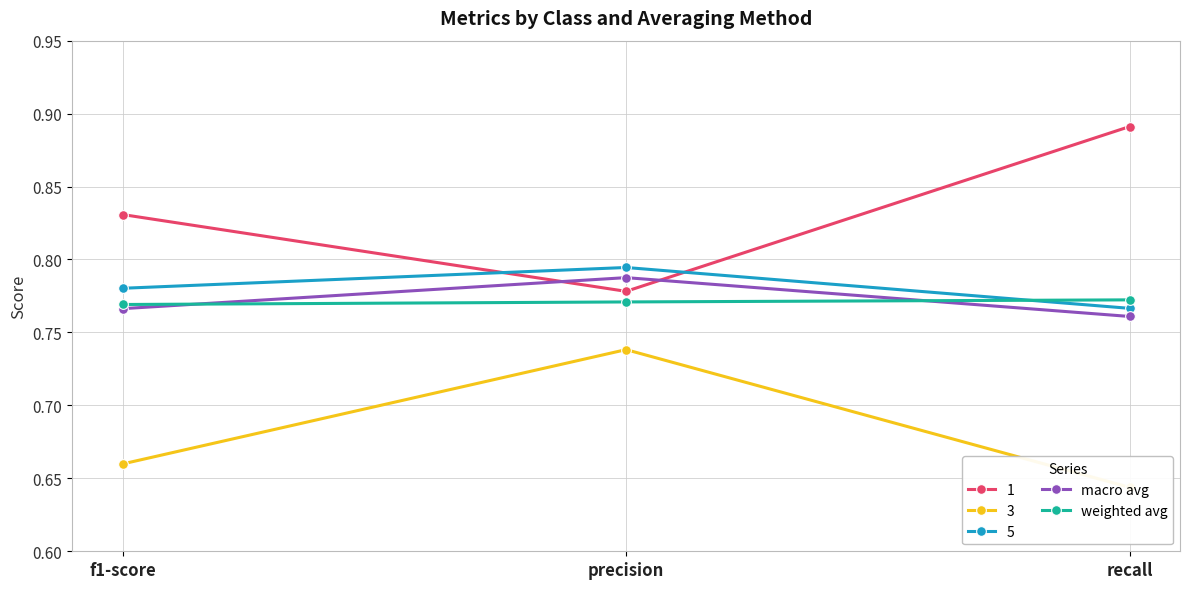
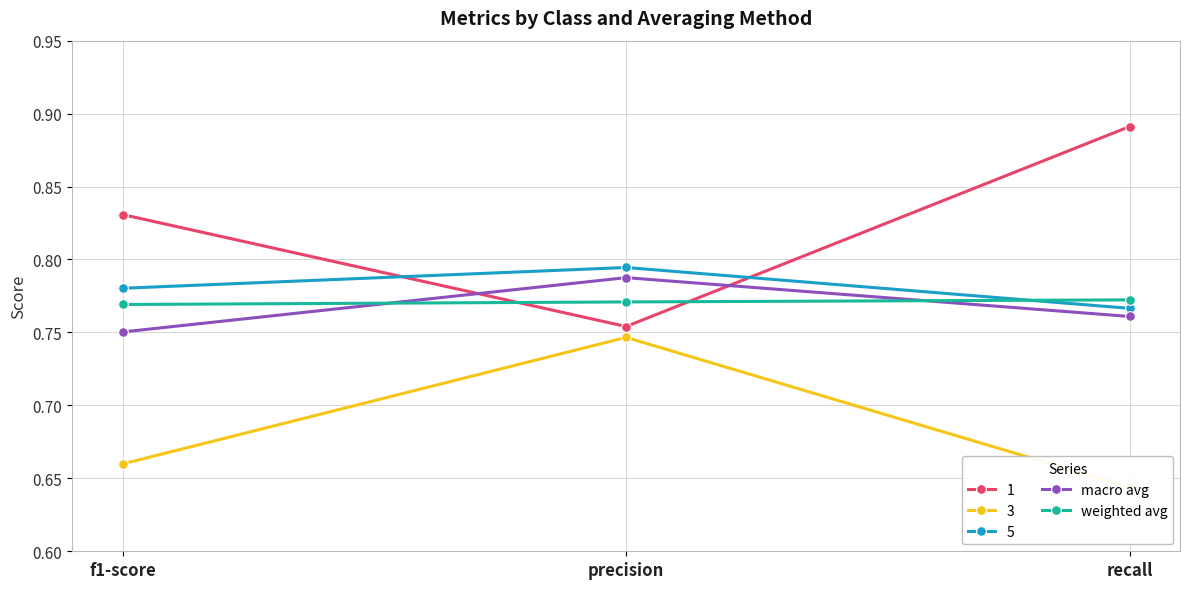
macro avg, f1-score: 0.766 -> 0.750
1, precision: 0.778 -> 0.754
3, precision: 0.738 -> 0.747
